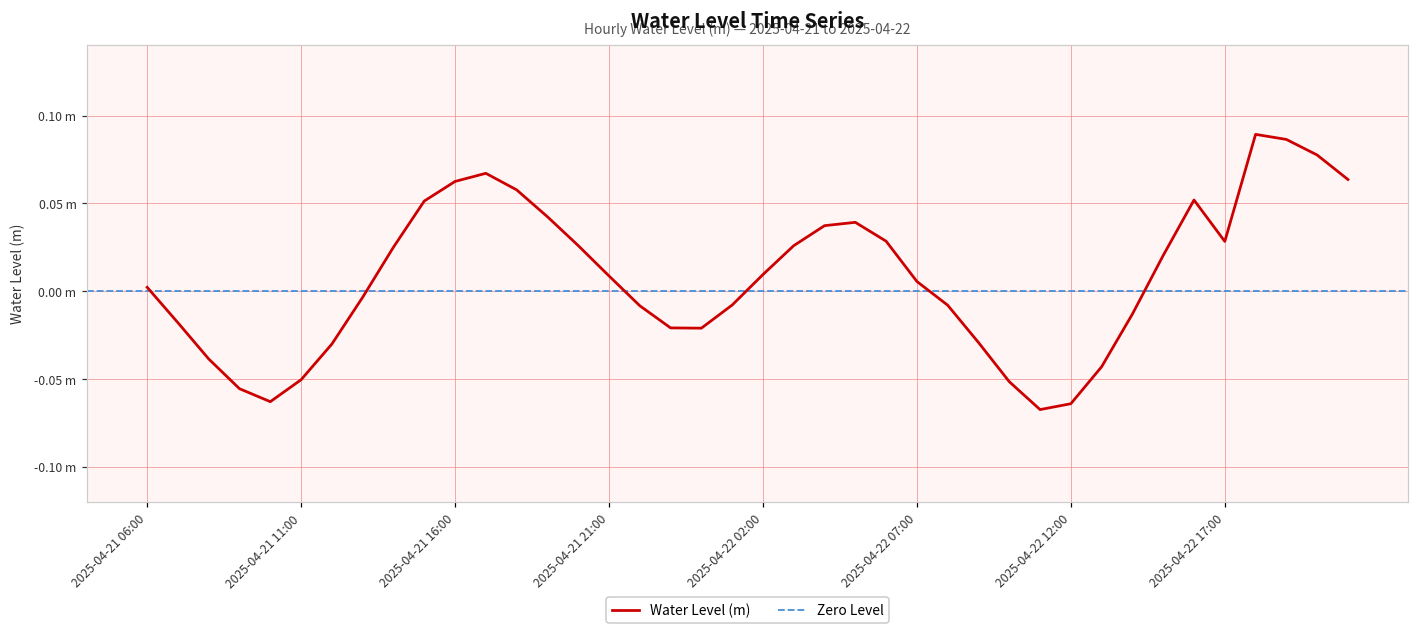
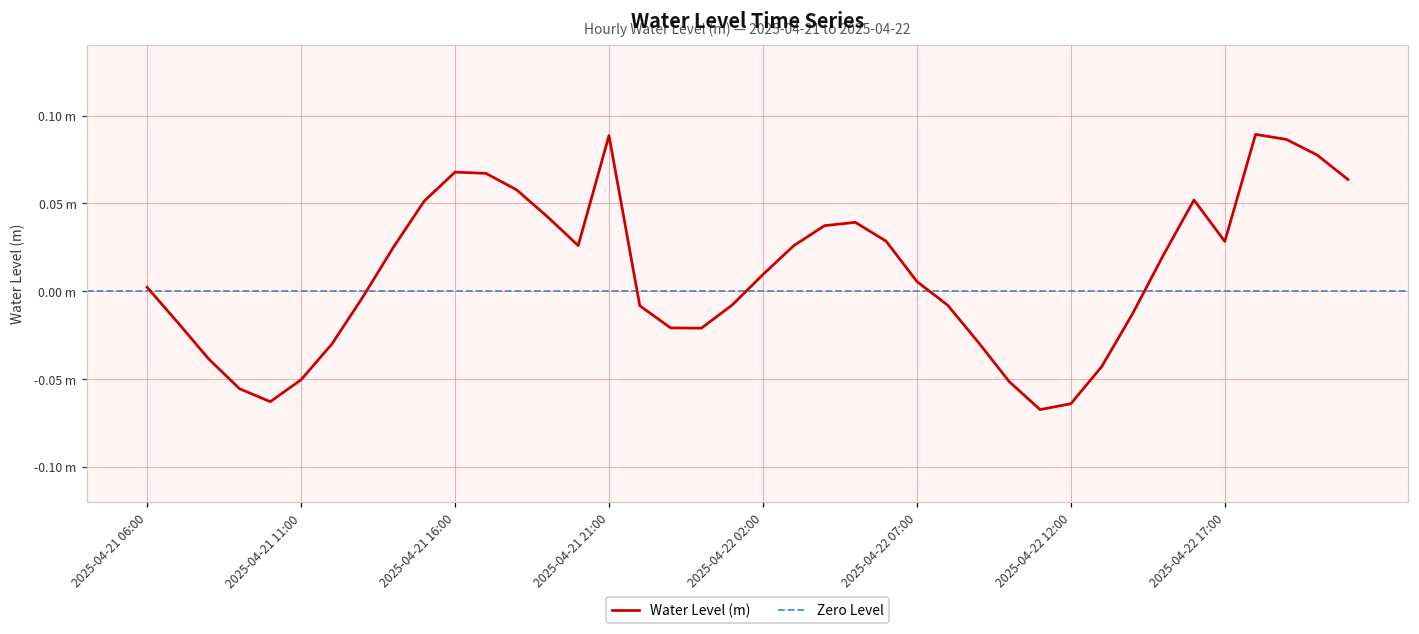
2025-04-21 16:00: 0.062 m -> 0.068 m
2025-04-21 21:00: 0.009 m -> 0.089 m
